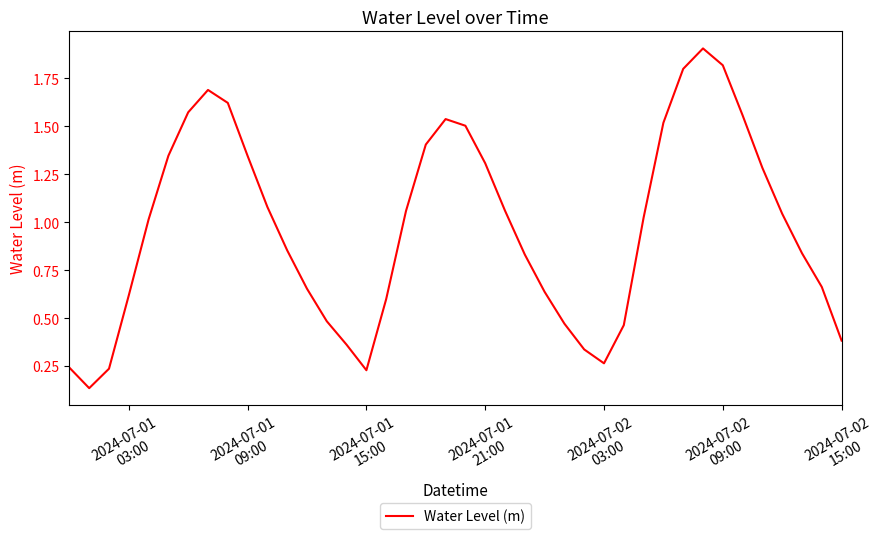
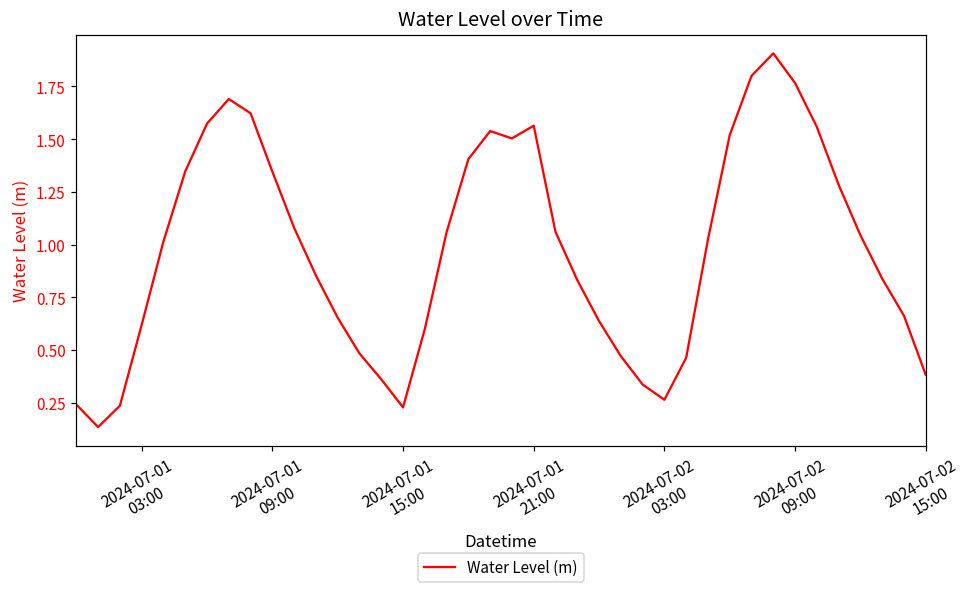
2024-07-01 21:00: 1.31 -> 1.56
2024-07-02 09:00: 1.82 -> 1.77
